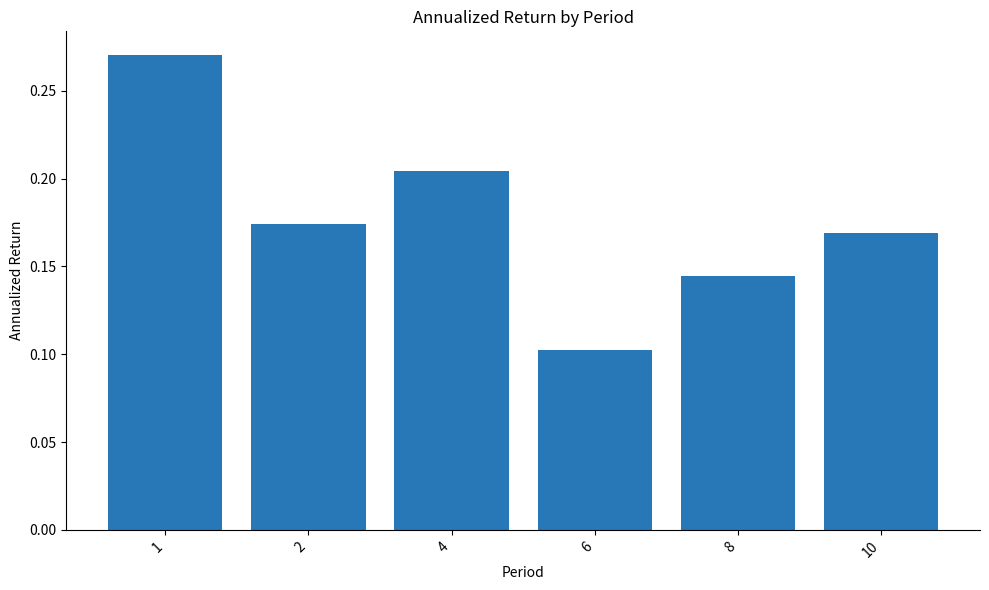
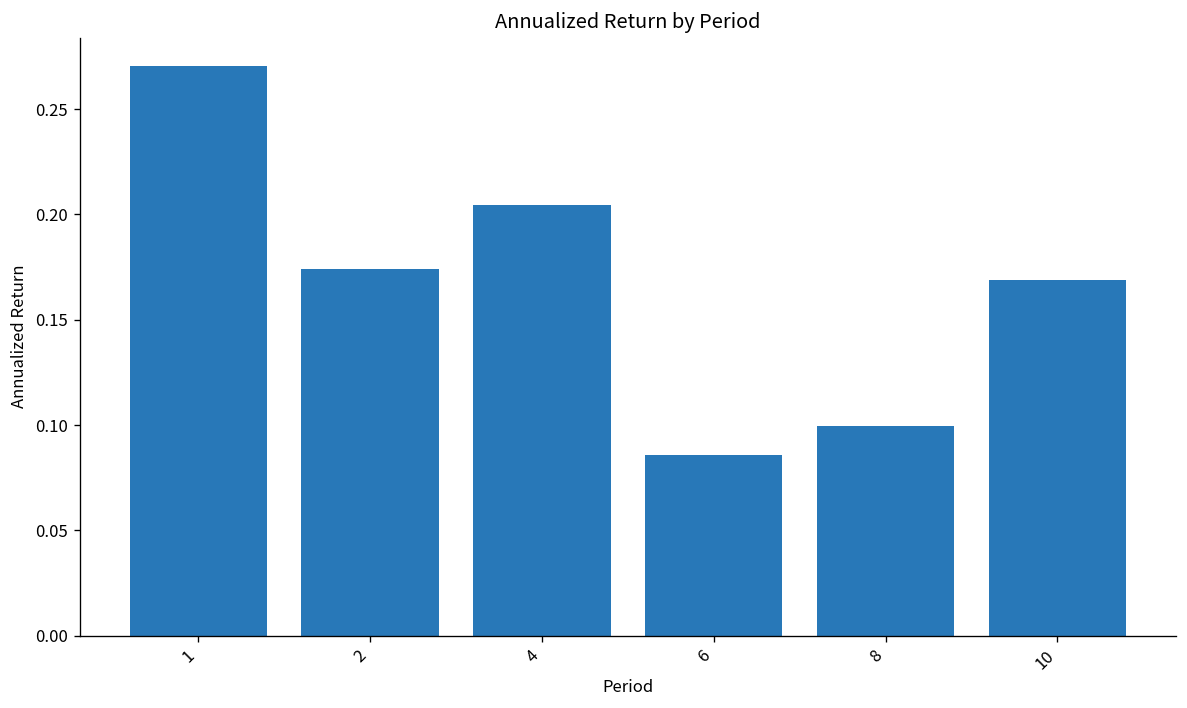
6: 0.103 -> 0.086
8: 0.144 -> 0.099
